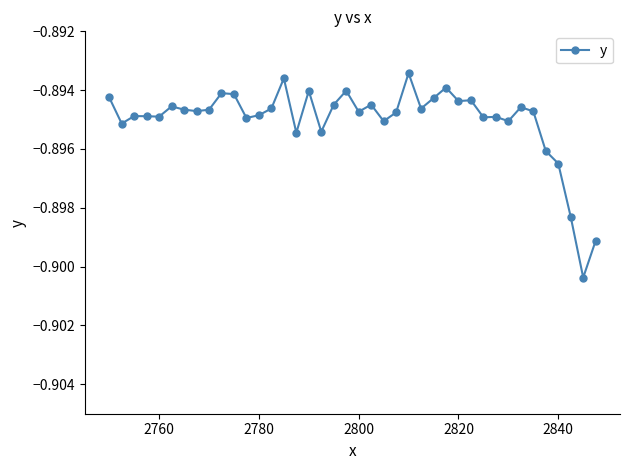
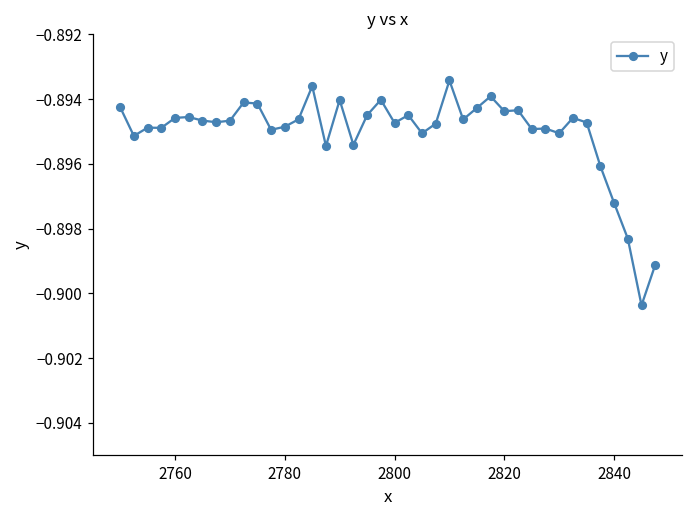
2760: -0.8949 -> -0.8946
2840: -0.8965 -> -0.8972
